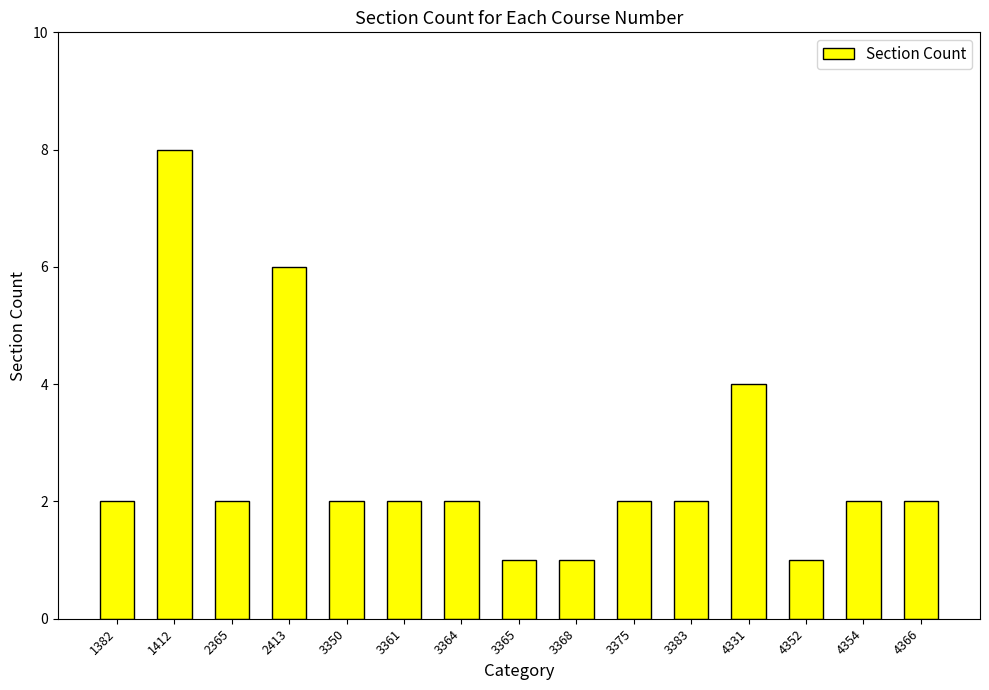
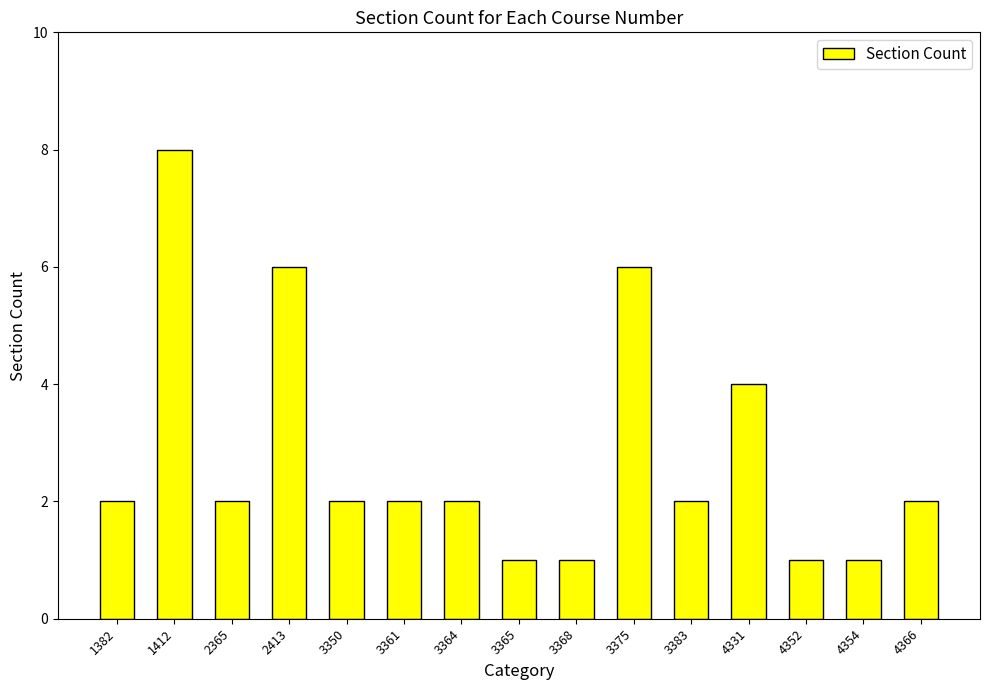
3375: 2 -> 6
4354: 2 -> 1
